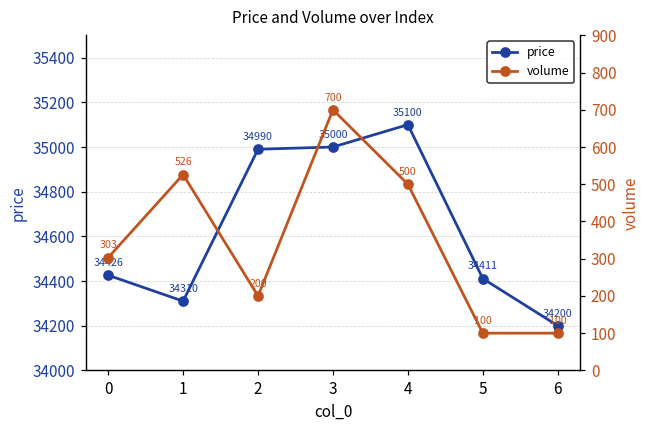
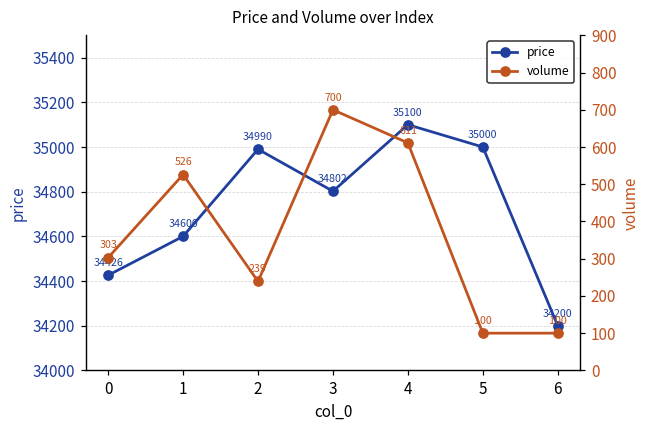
price, 1: 34310 -> 34600
price, 3: 35000 -> 34802
price, 5: 34411 -> 35000
volume, 2: 200 -> 239
volume, 4: 500 -> 611
